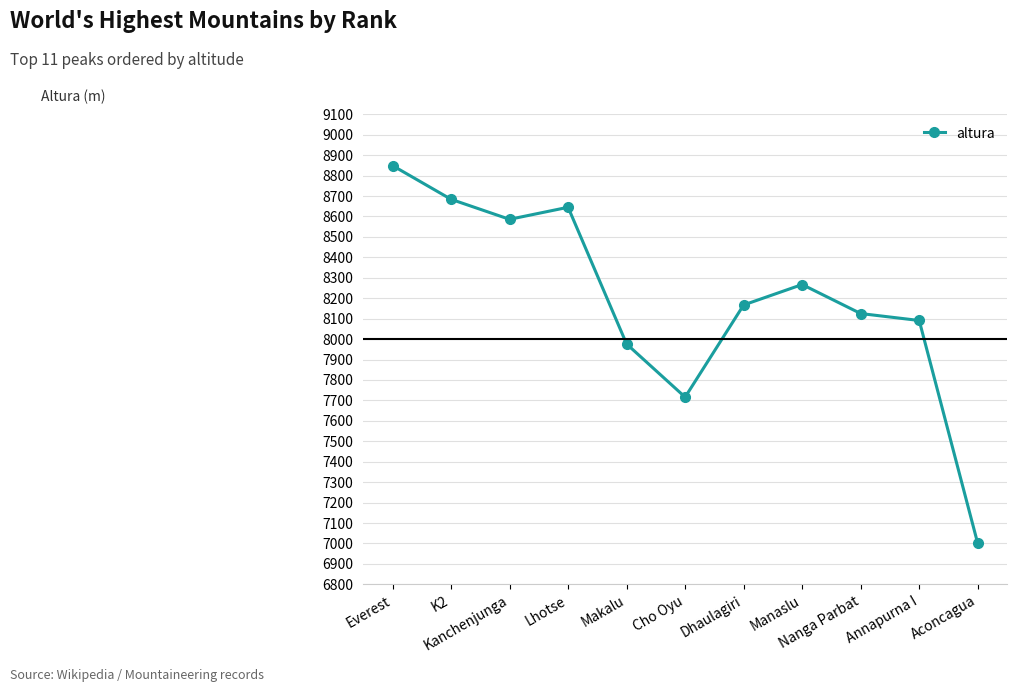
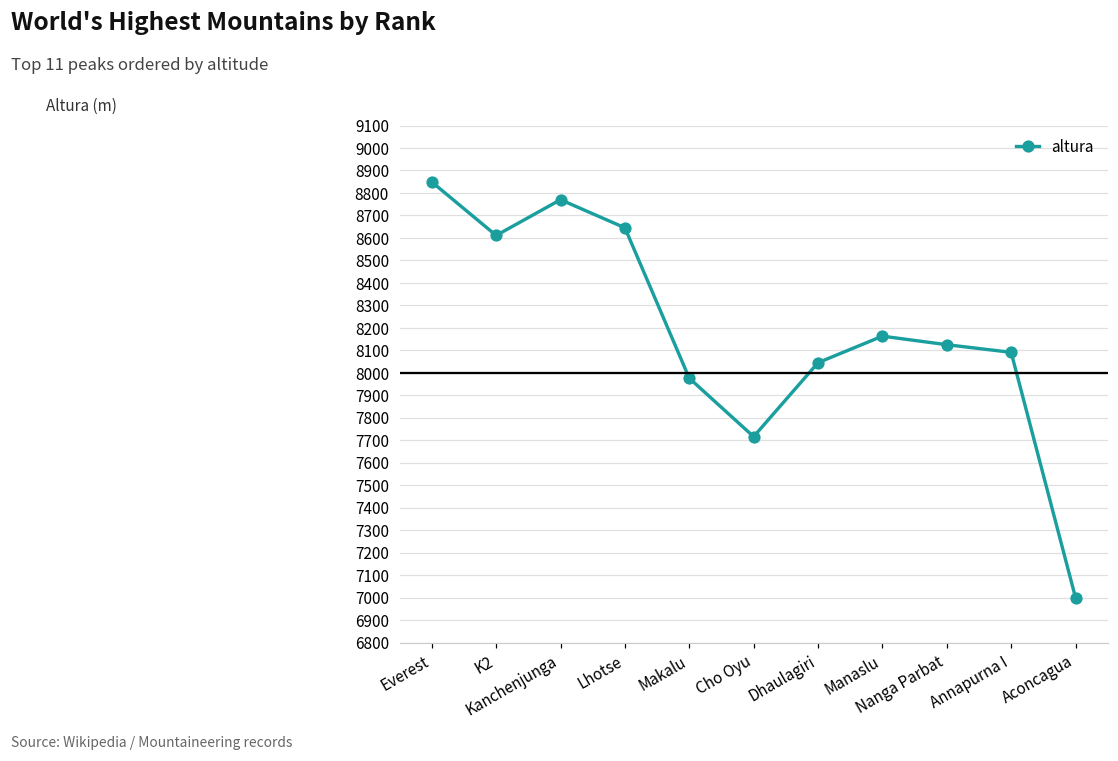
K2: 8680 -> 8610
Kanchenjunga: 8590 -> 8770
Dhaulagiri: 8170 -> 8050
Manaslu: 8270 -> 8160
